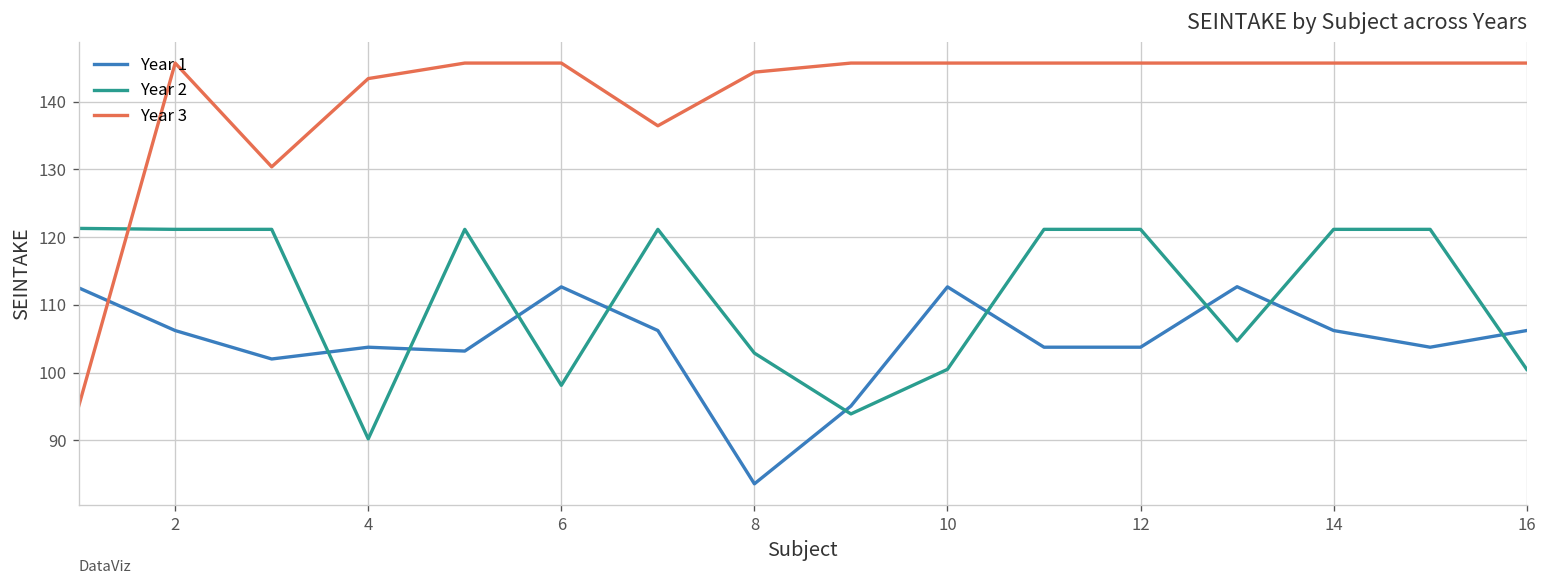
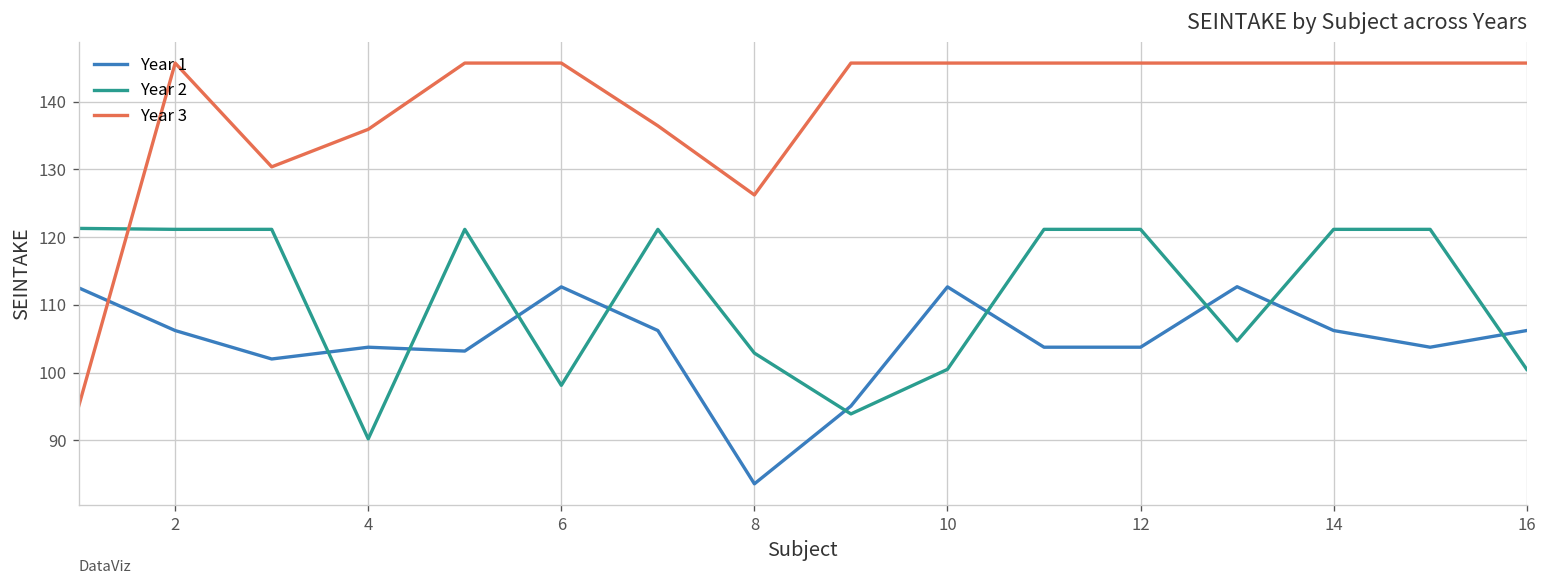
Year 3, 4: 143 -> 136
Year 3, 8: 144 -> 126
